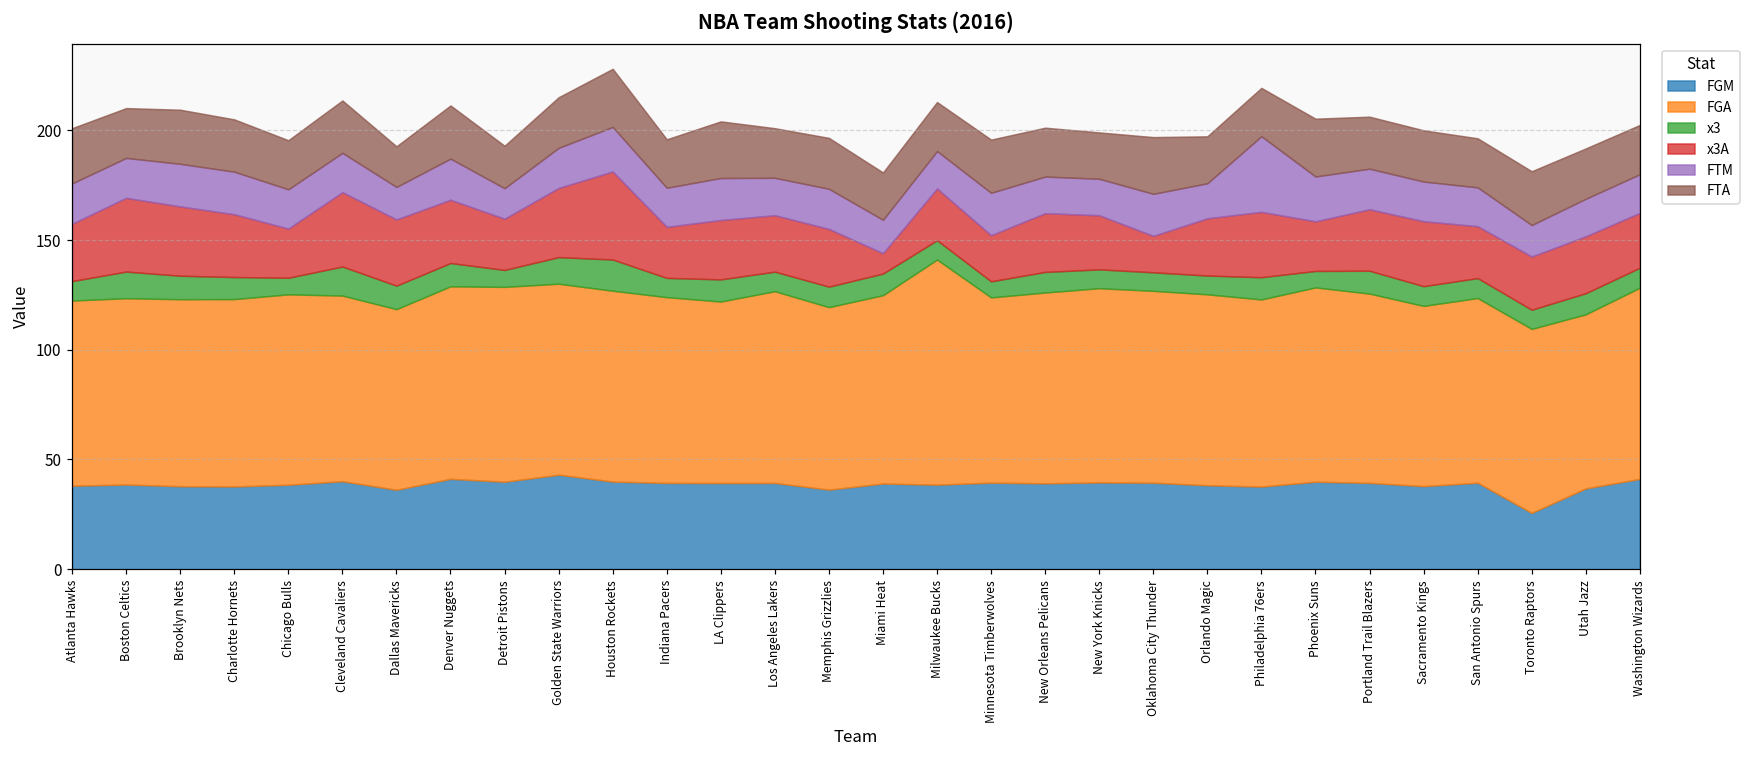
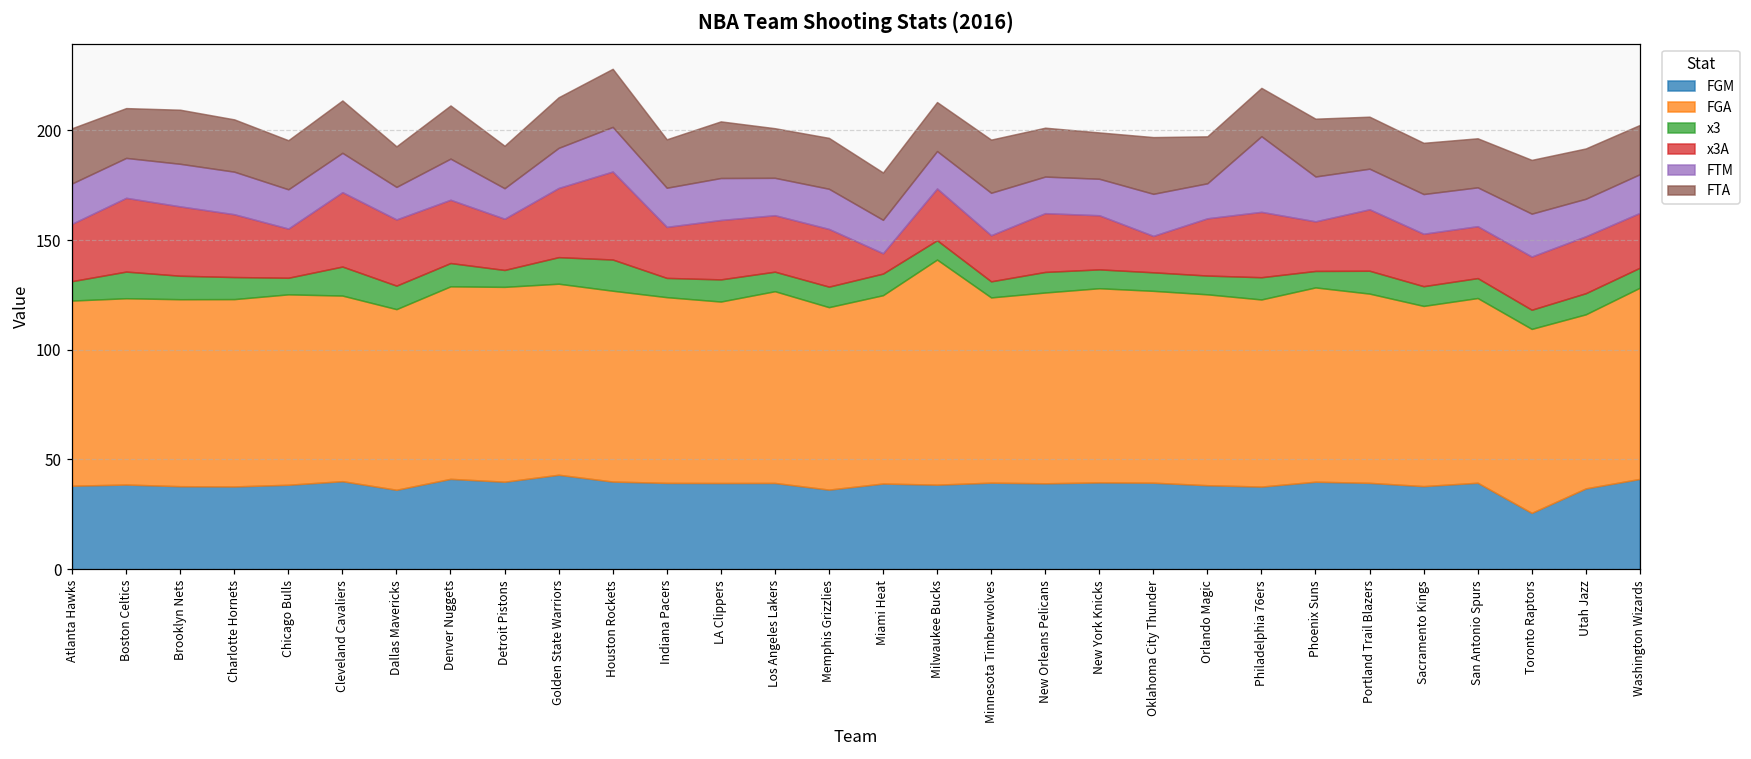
x3A, Sacramento Kings: 30 -> 24
FTM, Toronto Raptors: 14 -> 20
